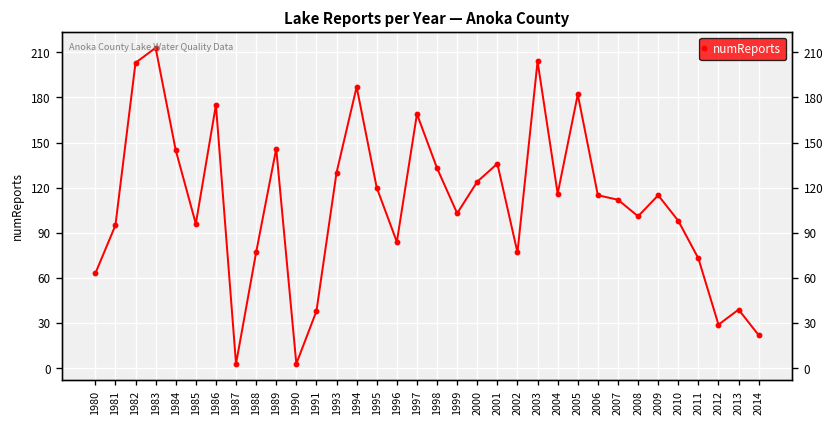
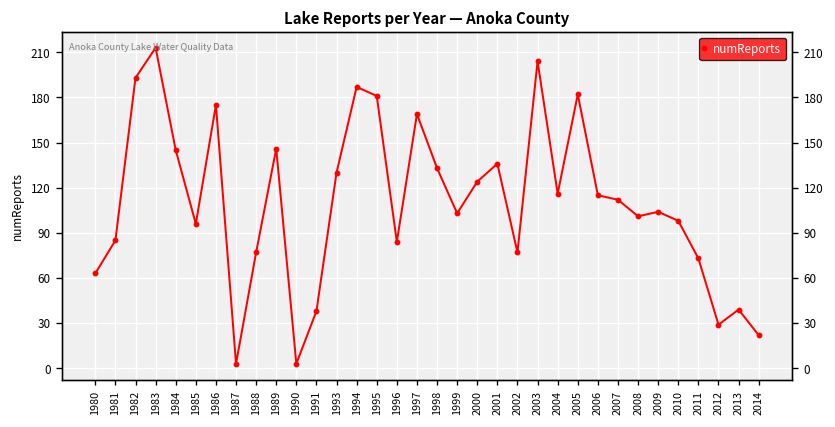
1981: 95 -> 85
1982: 203 -> 193
1995: 120 -> 181
2009: 115 -> 104
